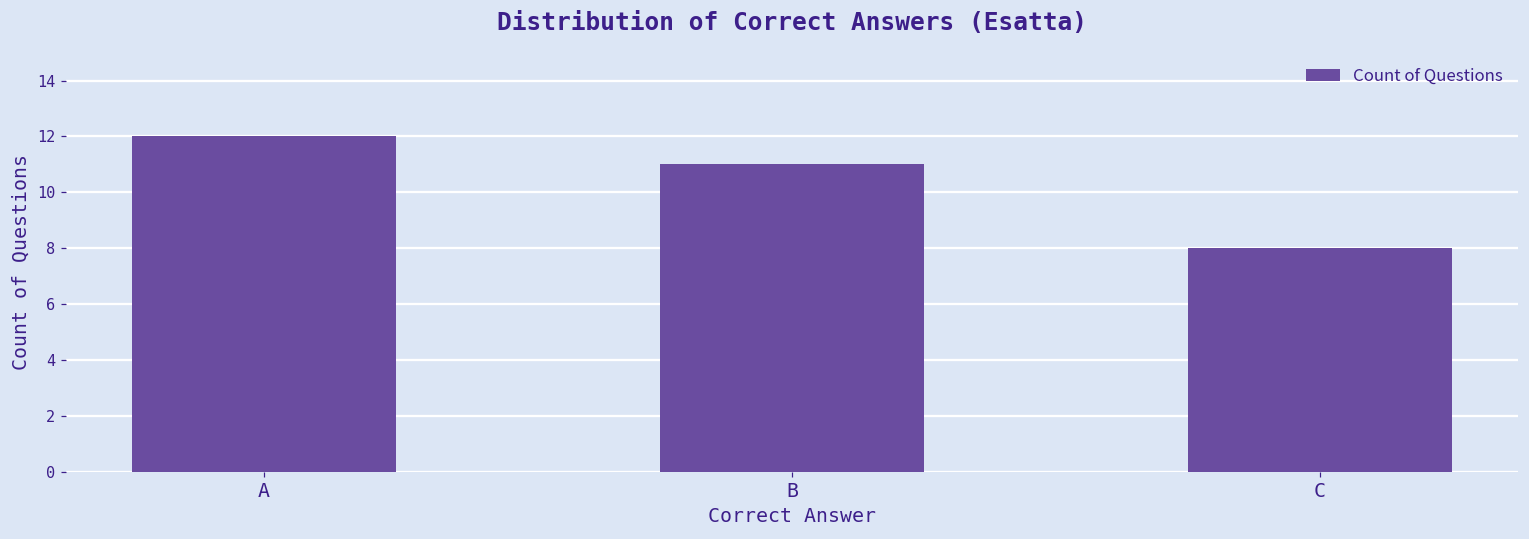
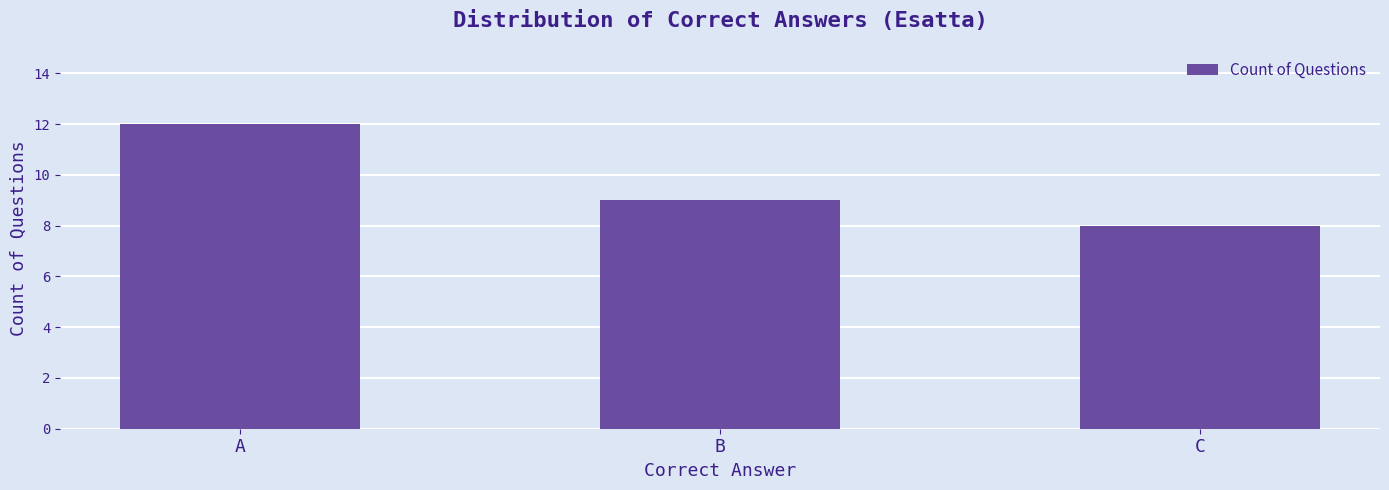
B: 11 -> 9
